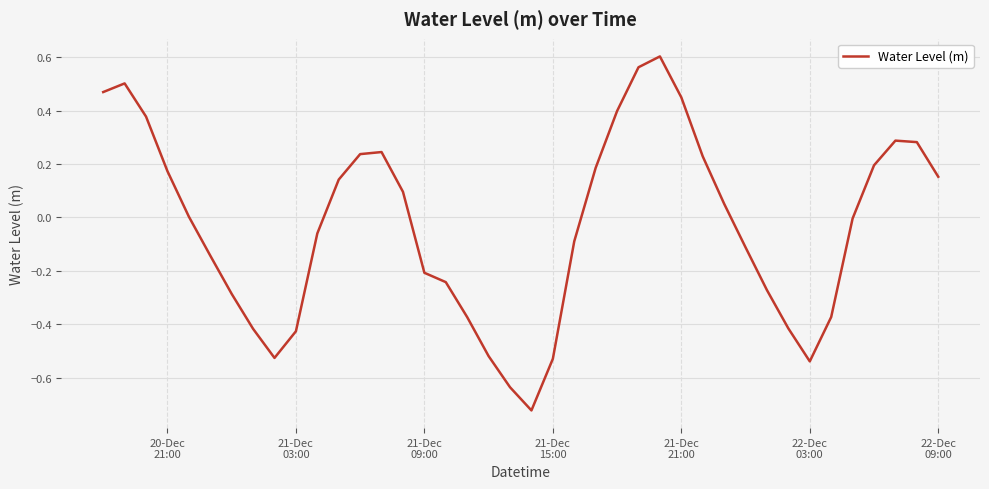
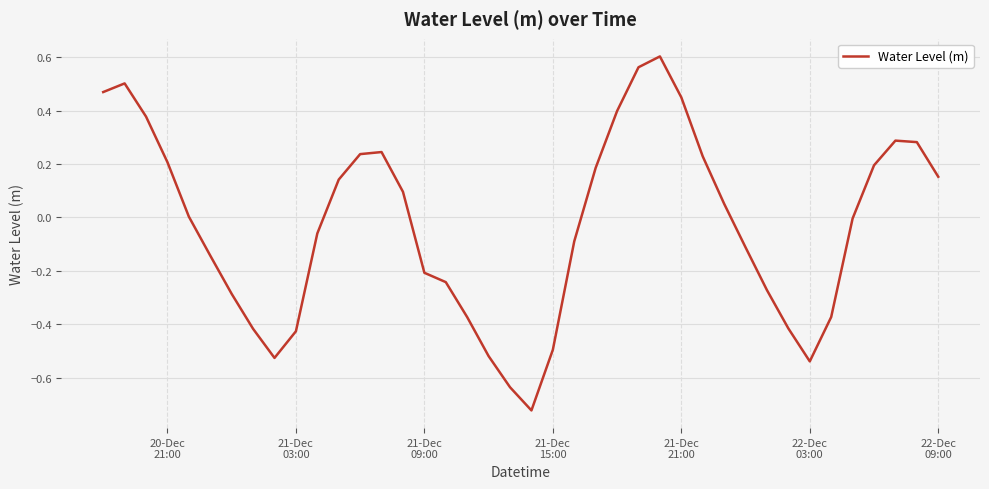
20-Dec 21:00: 0.17 -> 0.21
21-Dec 15:00: -0.53 -> -0.50
